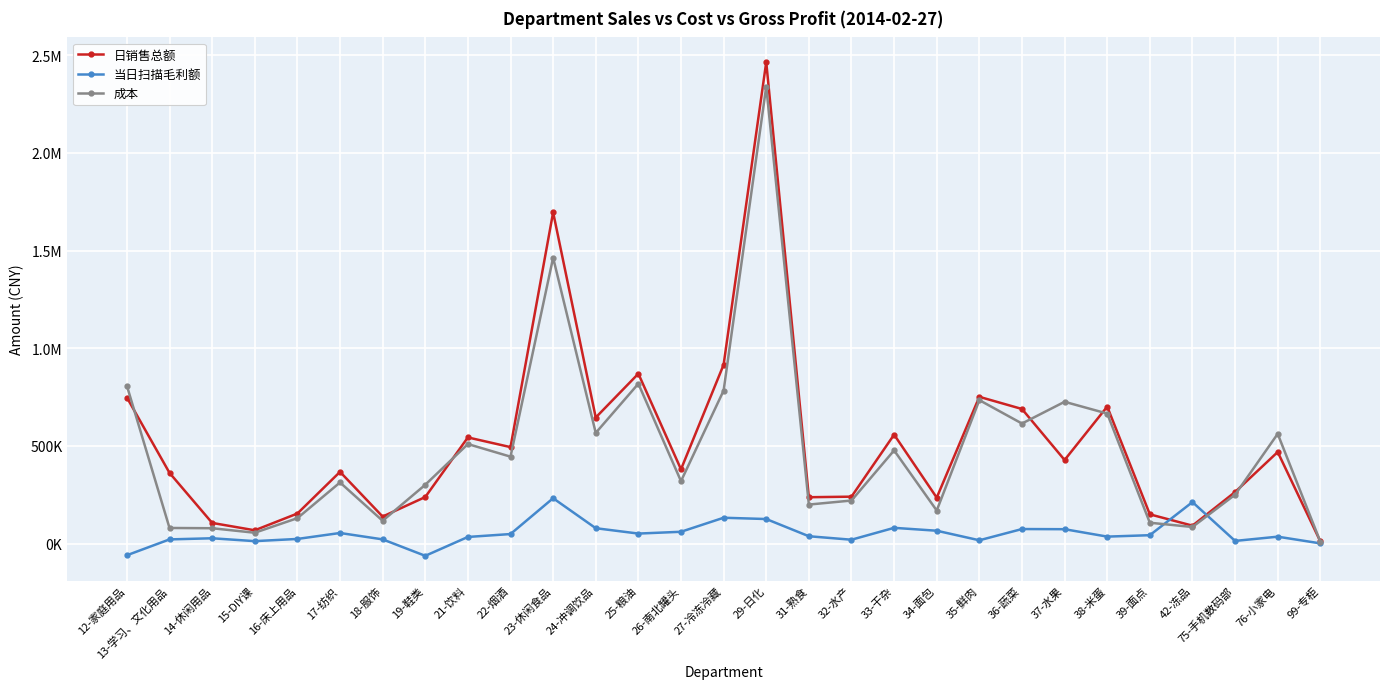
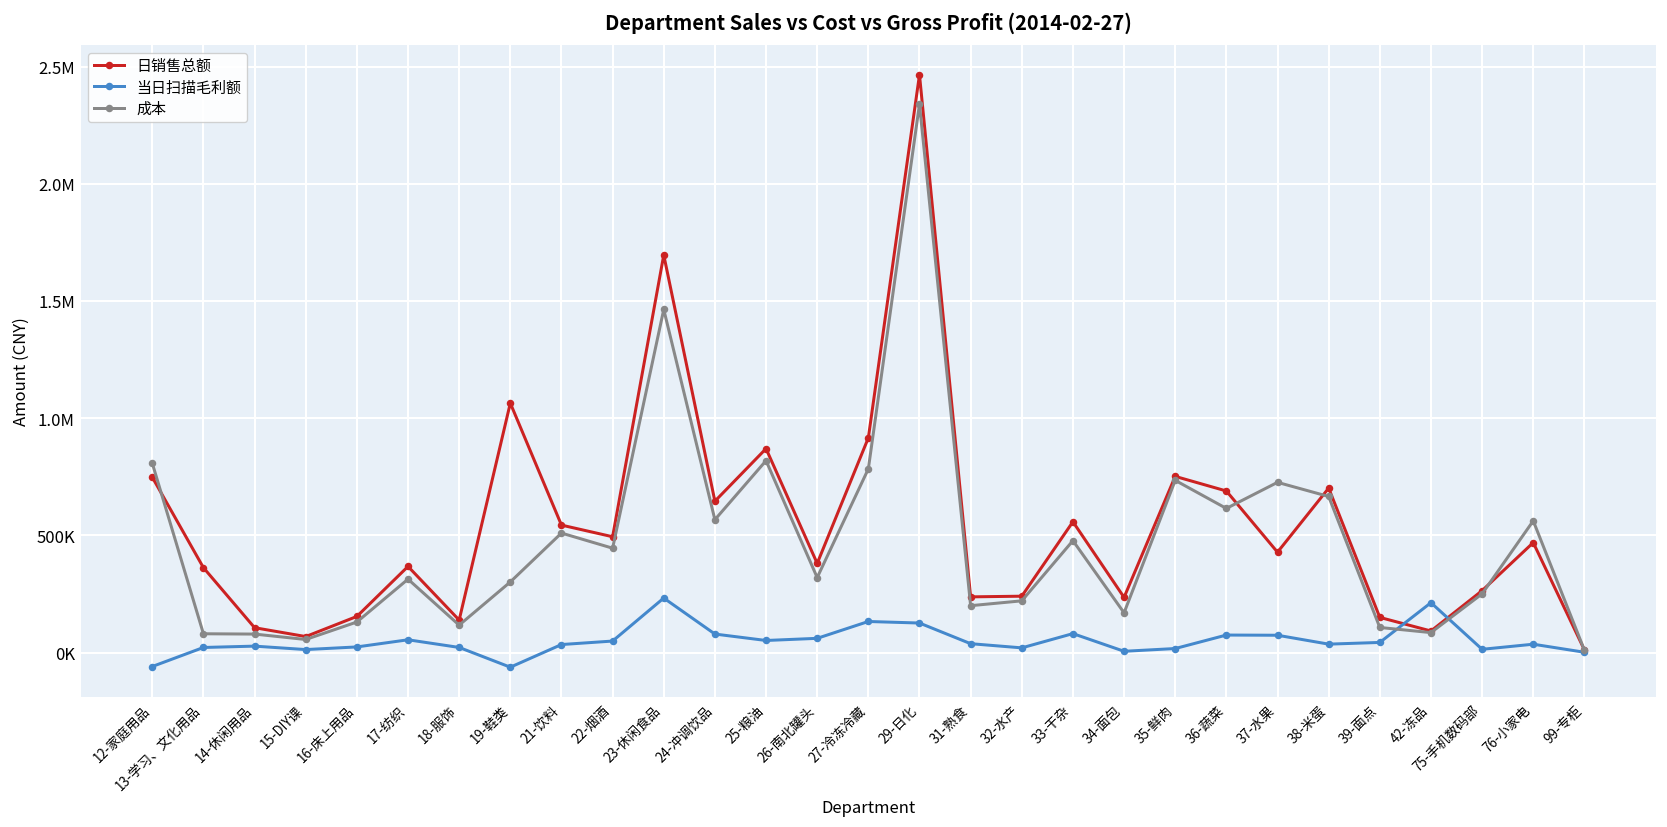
日销售总额, 19-鞋类: 240000 -> 1060000
当日扫描毛利额, 34-面包: 70000 -> 10000
